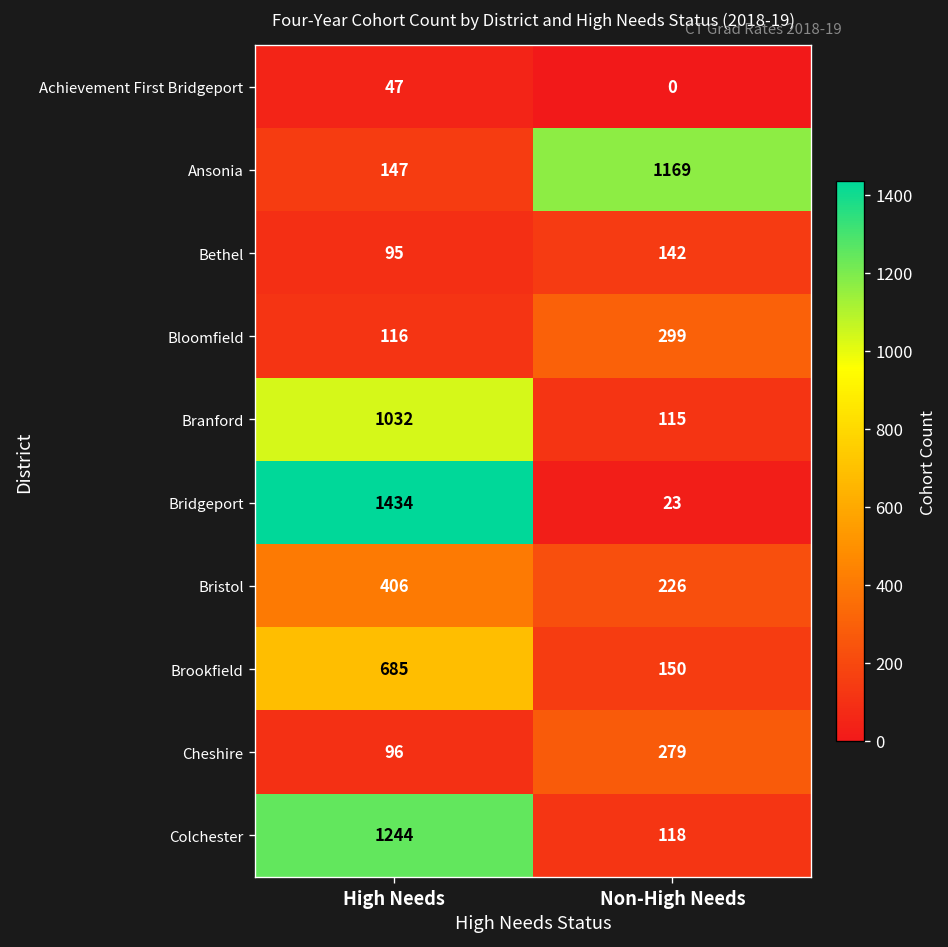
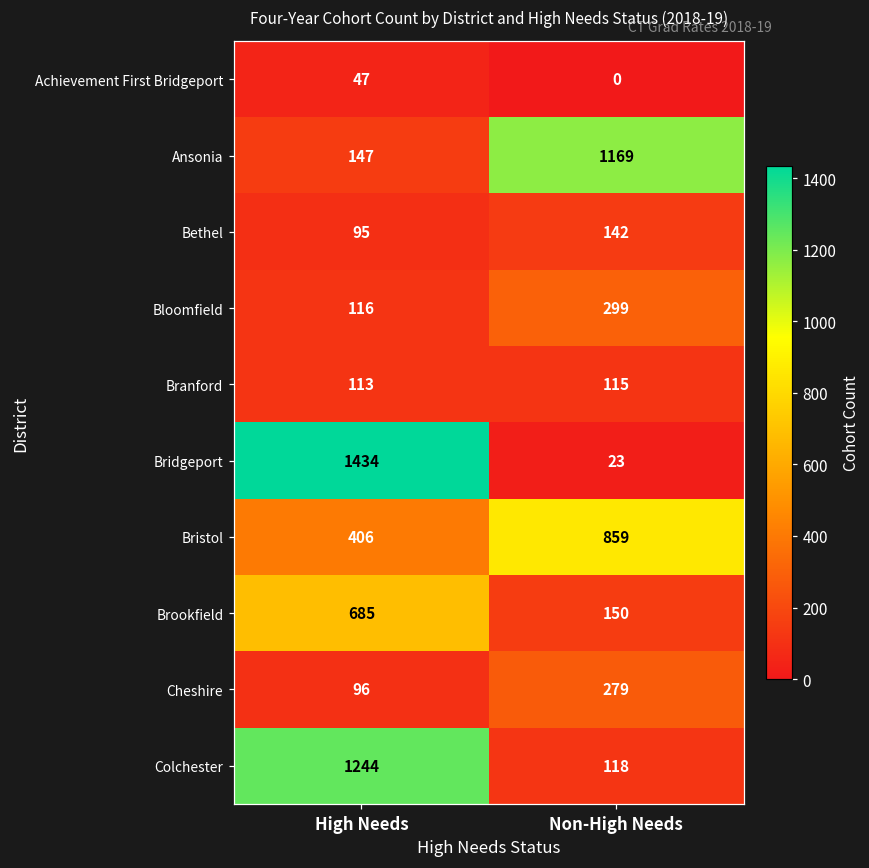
Branford, High Needs: 1032 -> 113
Bristol, Non-High Needs: 226 -> 859
